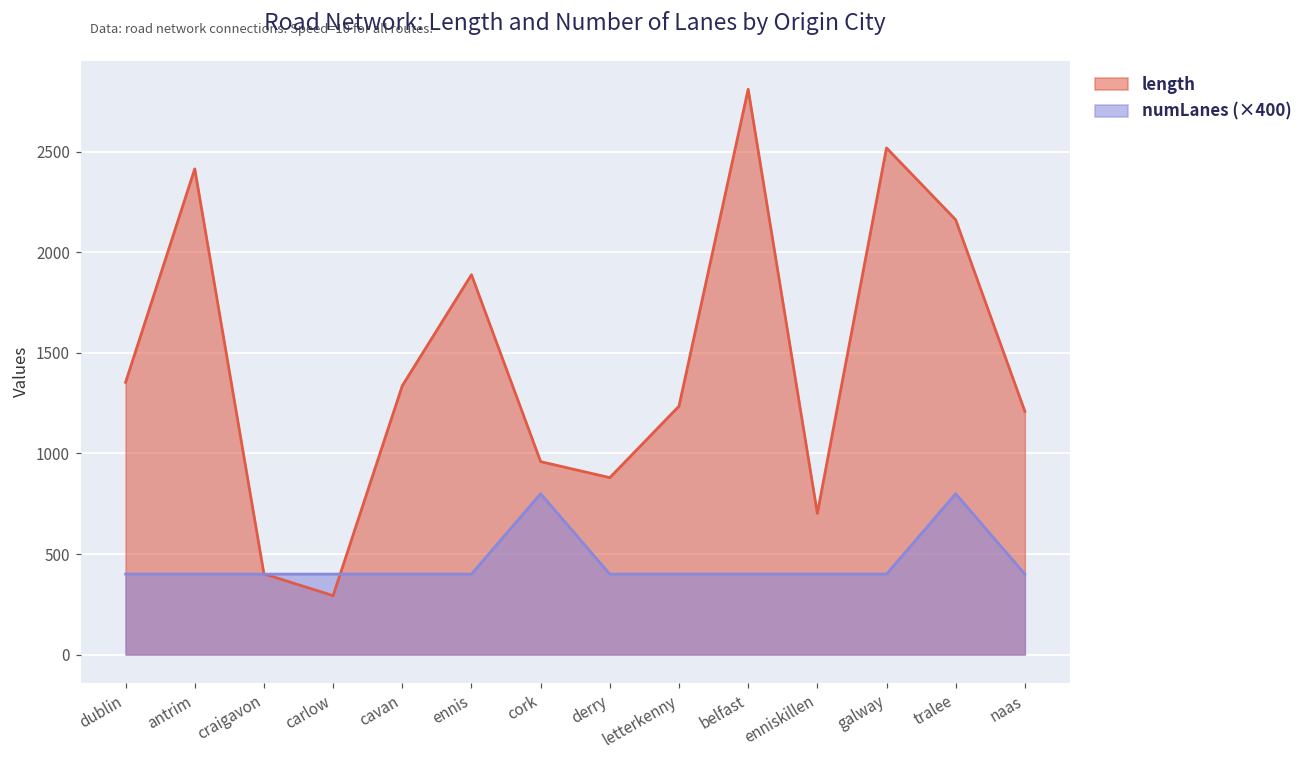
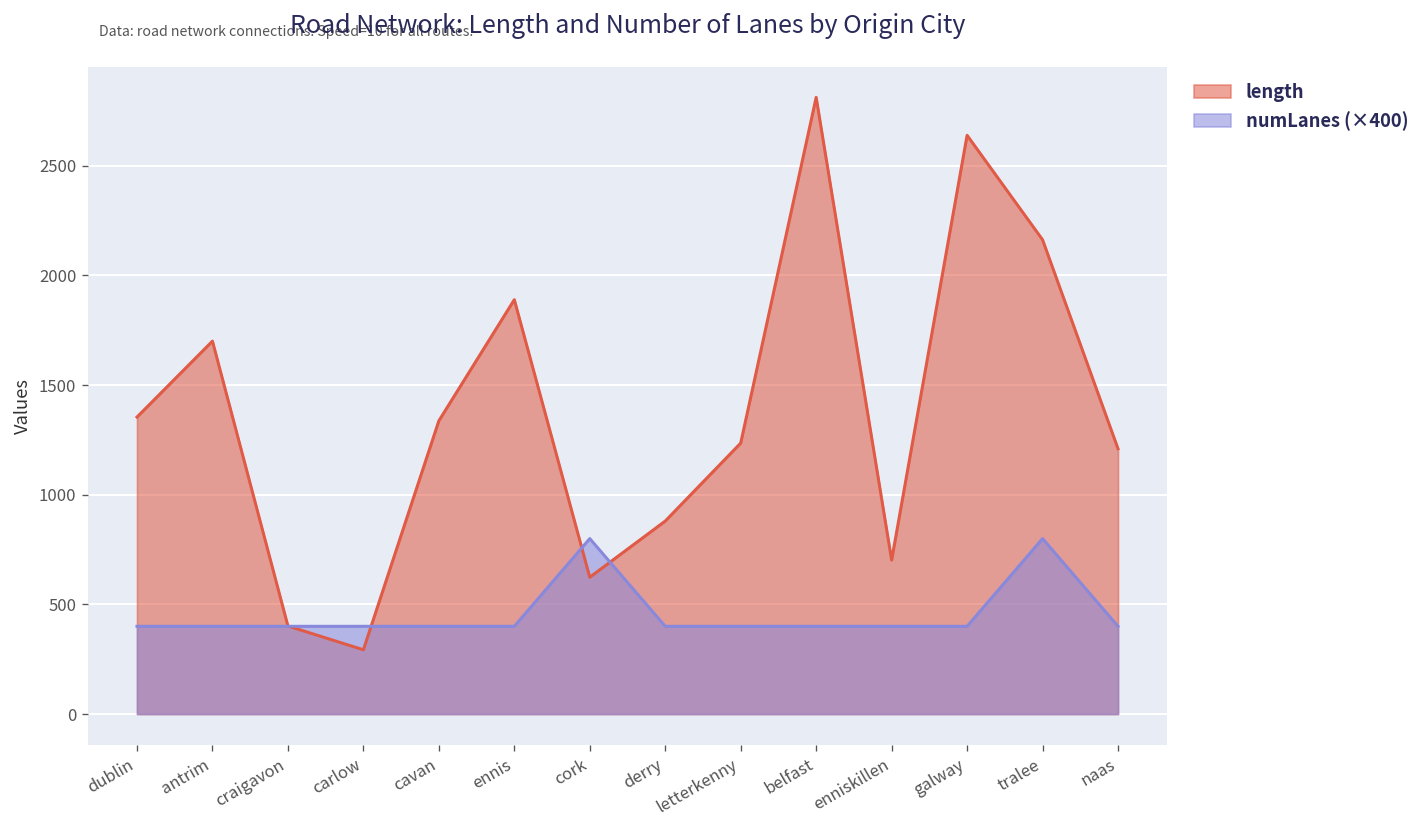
length, antrim: 2420 -> 1700
length, cork: 960 -> 620
length, galway: 2520 -> 2640
